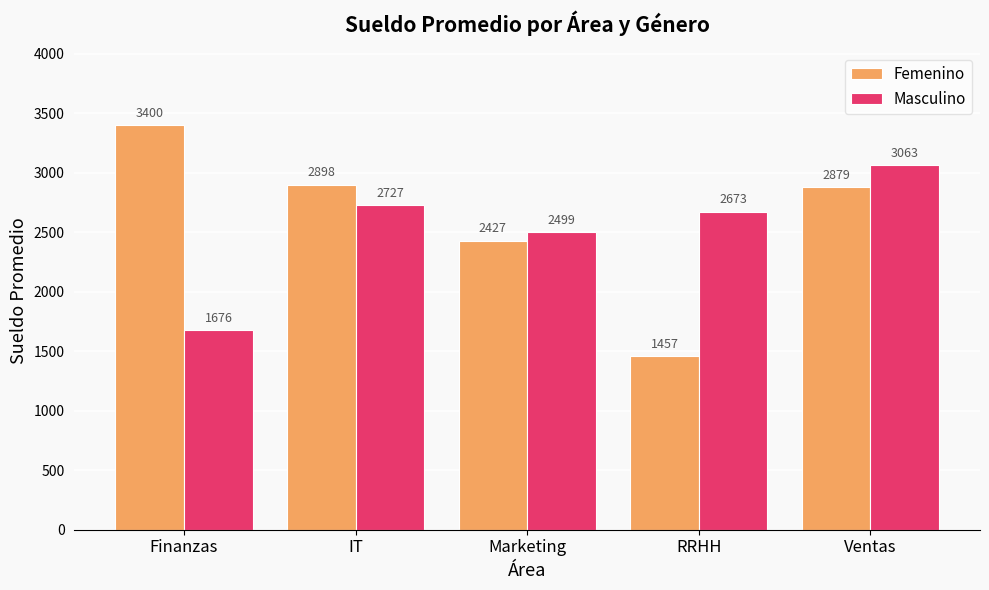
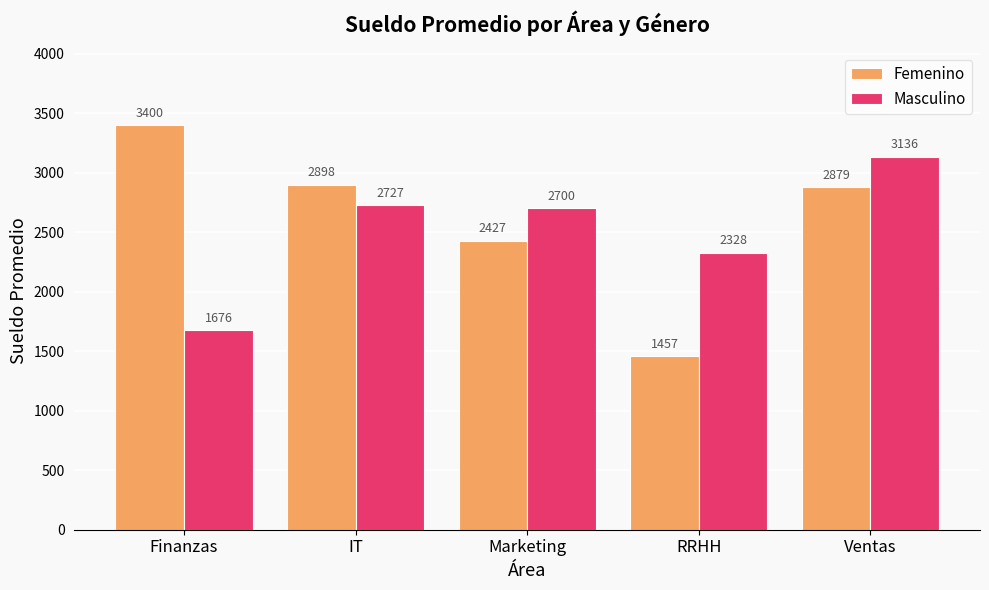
Masculino, Marketing: 2499 -> 2700
Masculino, RRHH: 2673 -> 2328
Masculino, Ventas: 3063 -> 3136
